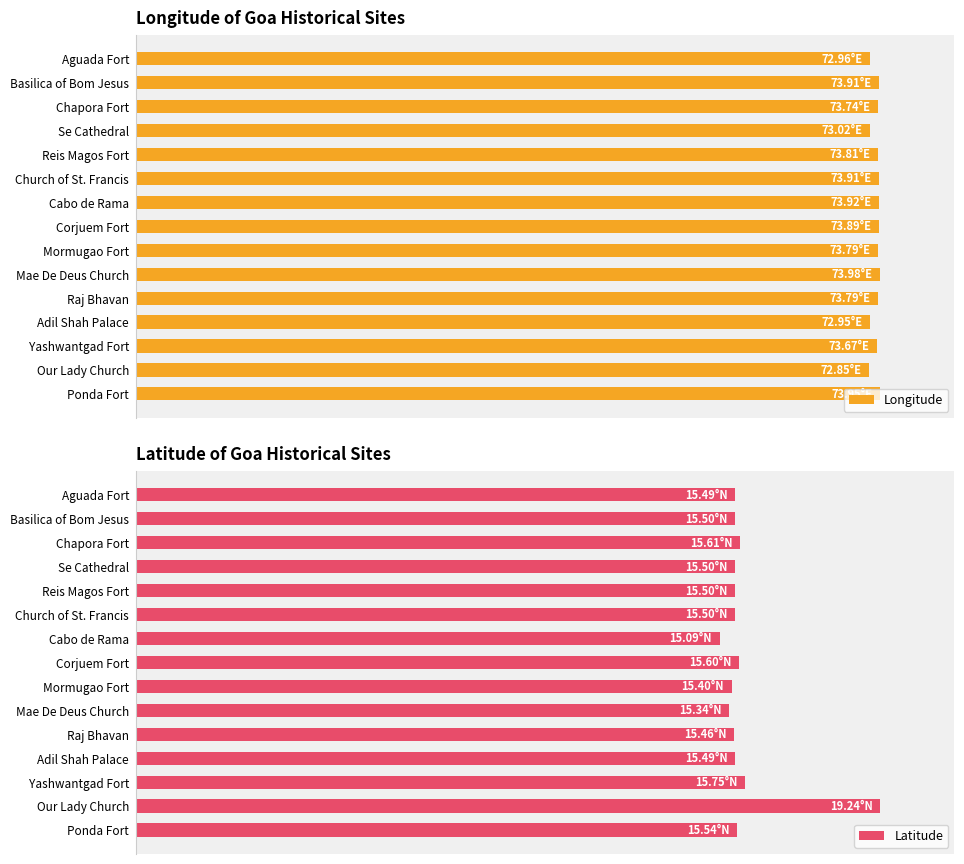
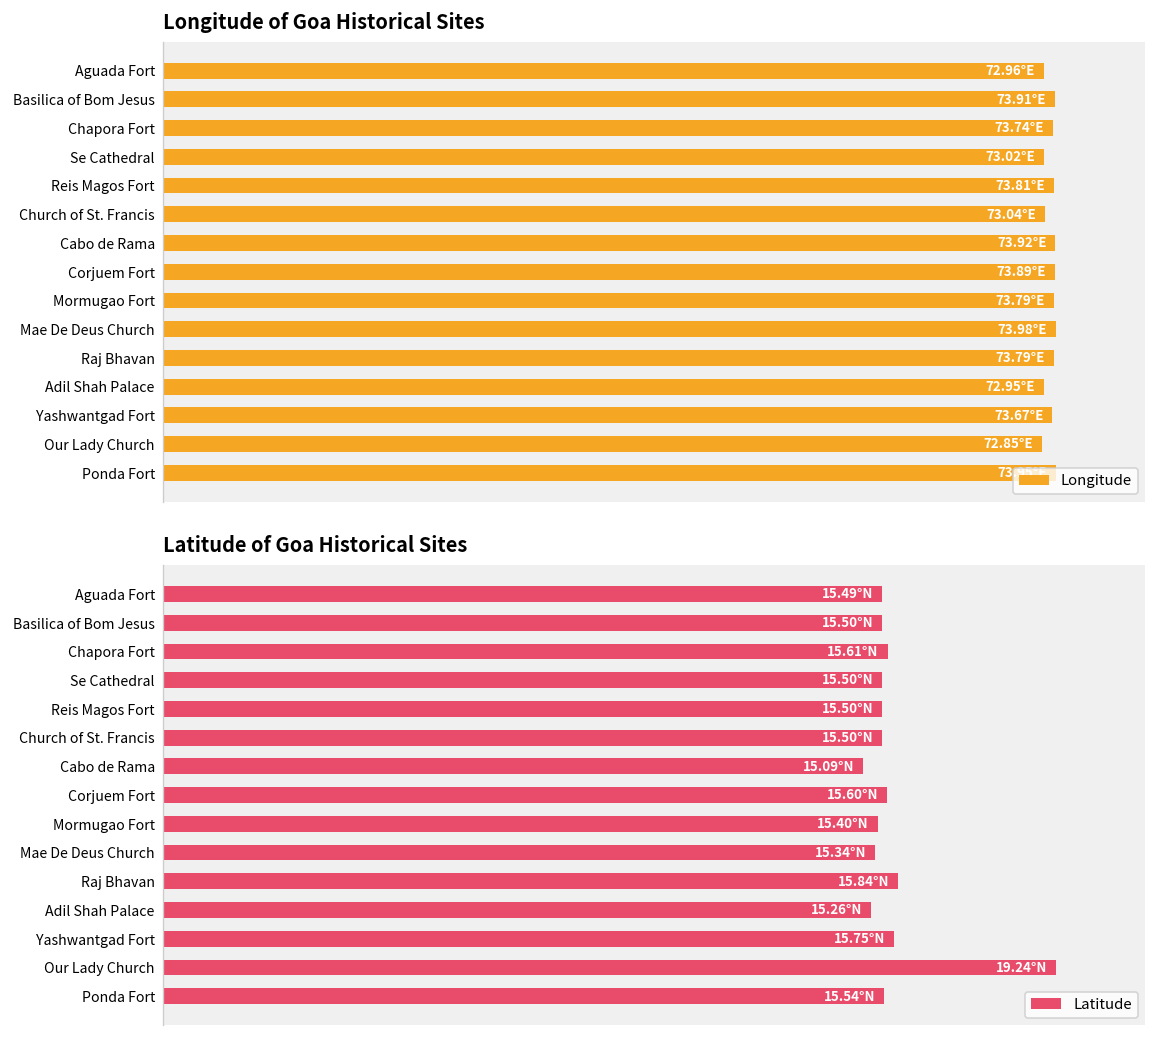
Longitude of Goa Historical Sites, Church of St. Francis: 73.91°E -> 73.04°E
Latitude of Goa Historical Sites, Raj Bhavan: 15.46°N -> 15.84°N
Latitude of Goa Historical Sites, Adil Shah Palace: 15.49°N -> 15.26°N
